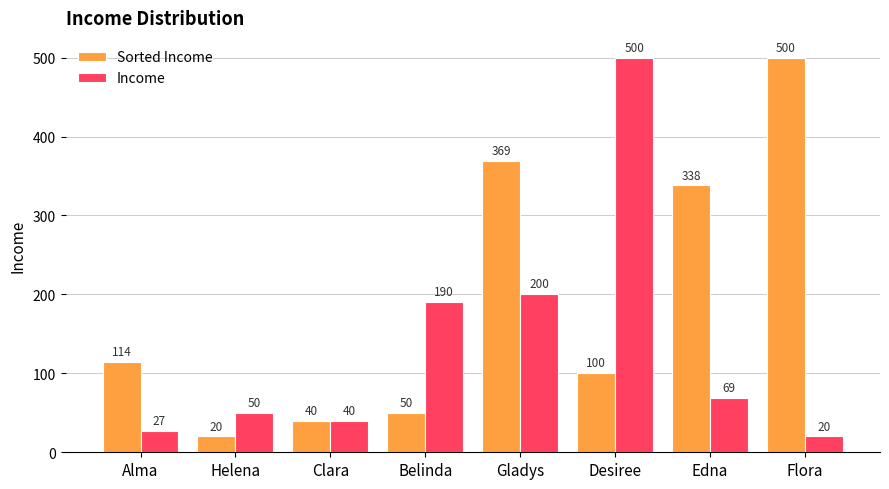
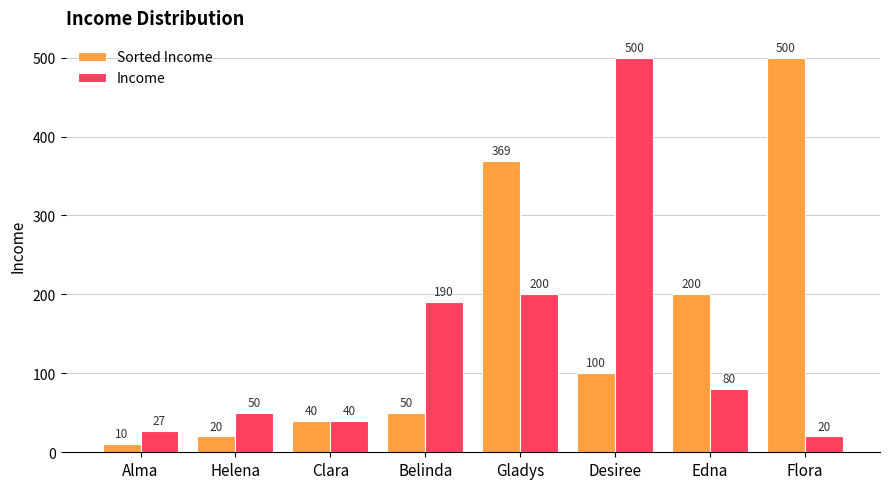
Sorted Income, Alma: 114 -> 10
Sorted Income, Edna: 338 -> 200
Income, Edna: 69 -> 80
